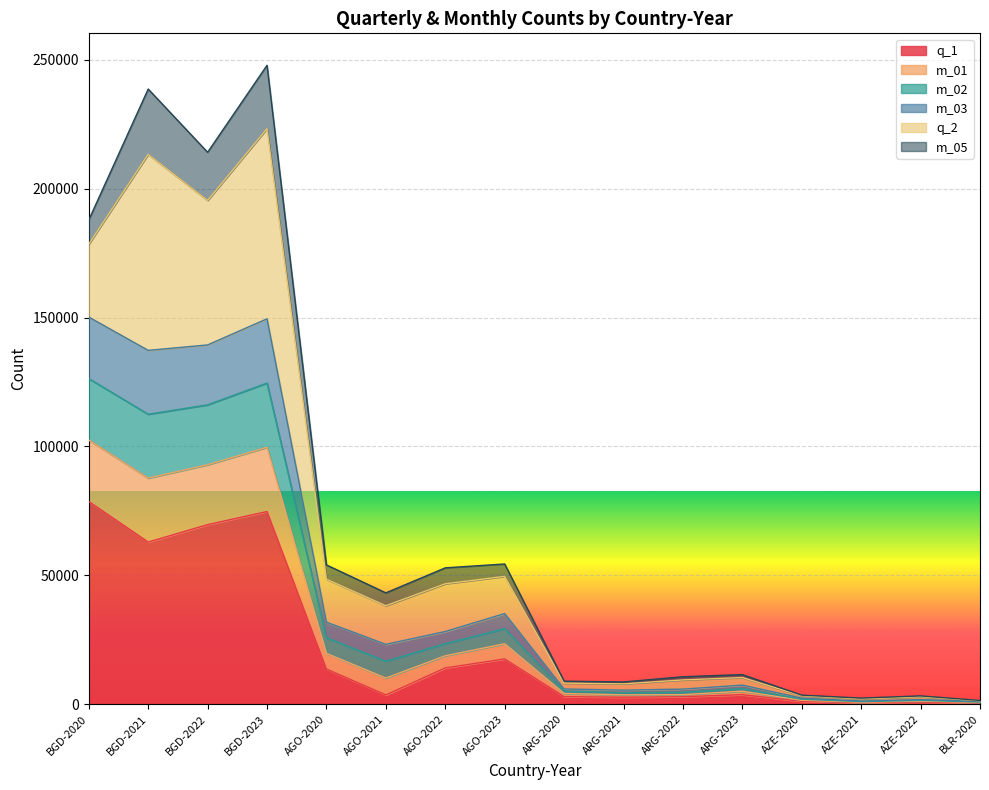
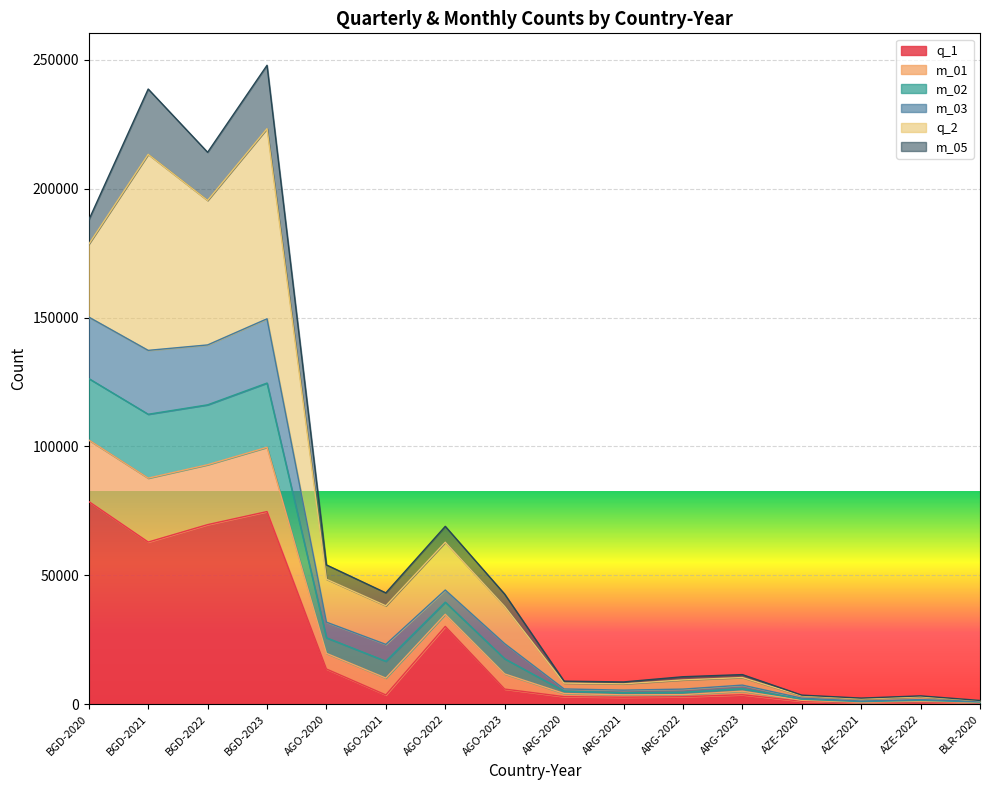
q_1, AGO-2022: 14000 -> 30000
q_1, AGO-2023: 18000 -> 6000
